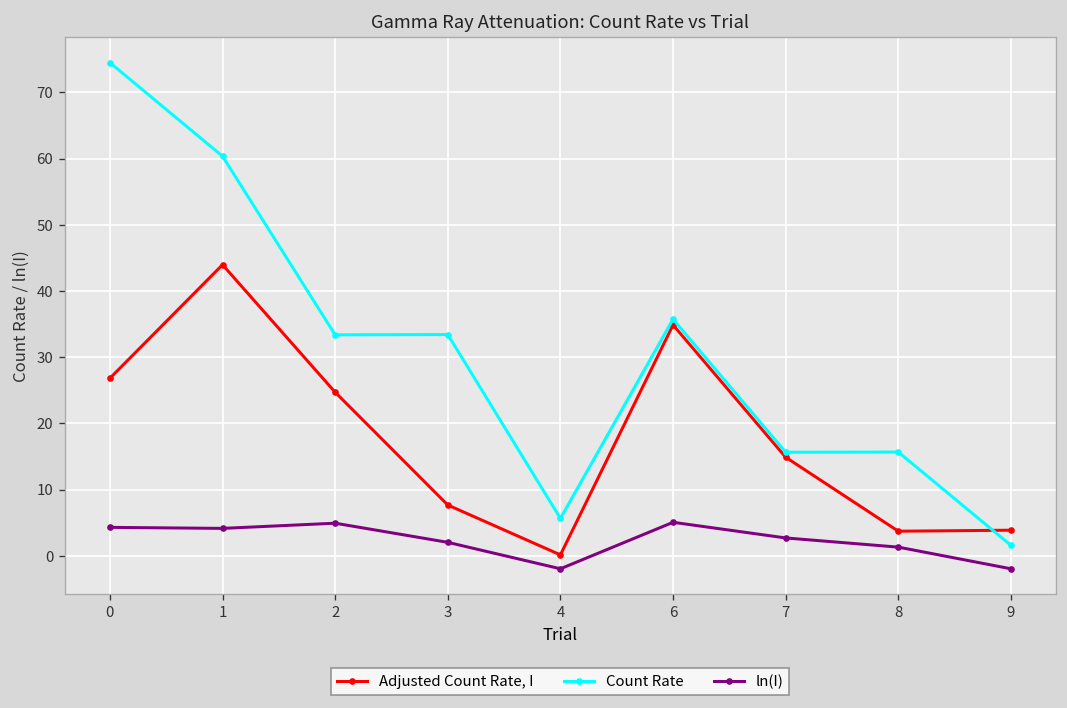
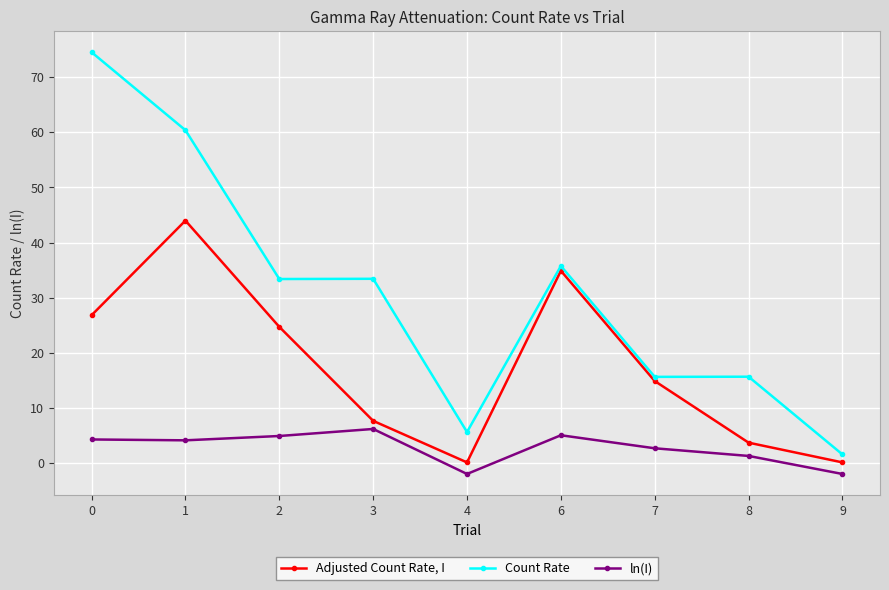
ln(I), 3: 2 -> 6
Adjusted Count Rate, I, 9: 4 -> 0
